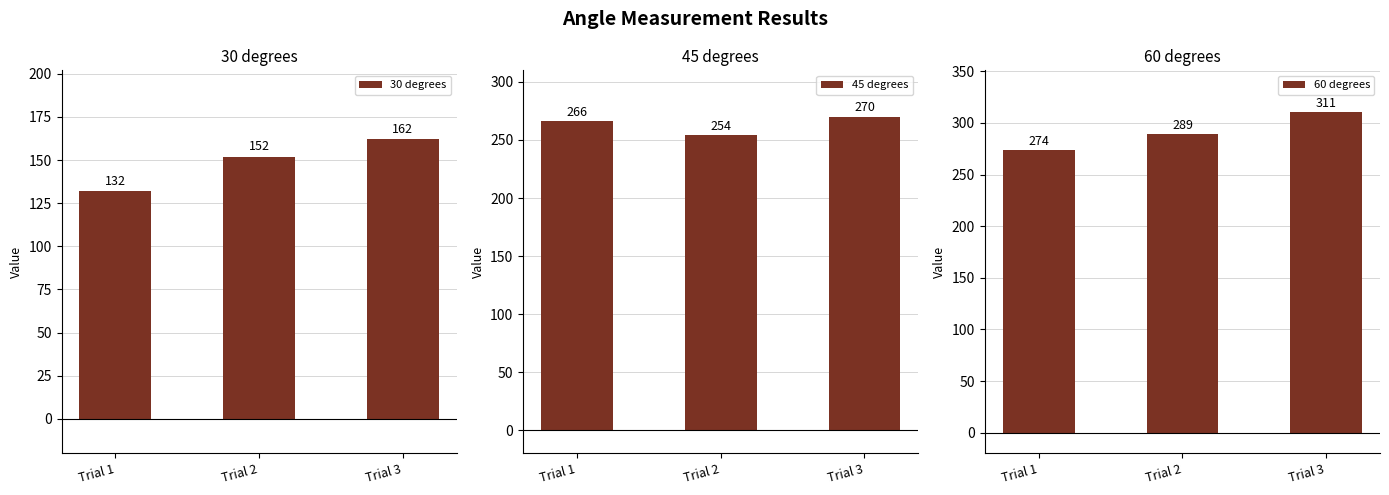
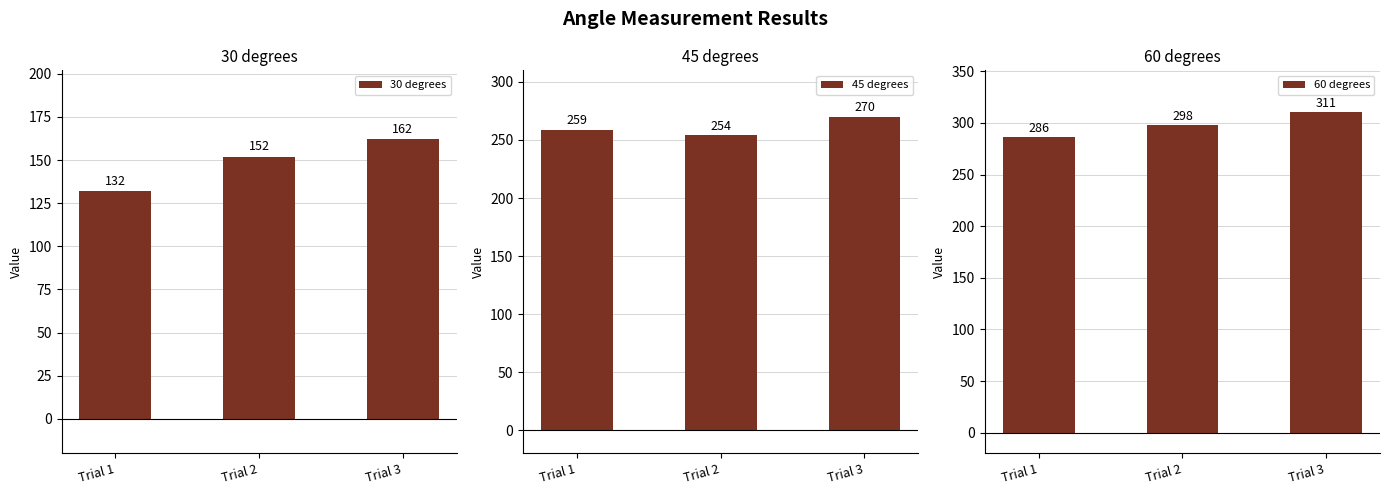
45 degrees, Trial 1: 266 -> 259
60 degrees, Trial 1: 274 -> 286
60 degrees, Trial 2: 289 -> 298
